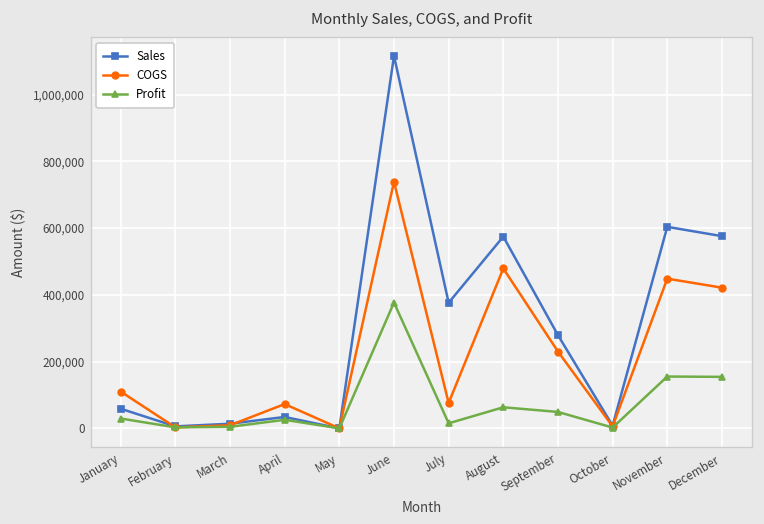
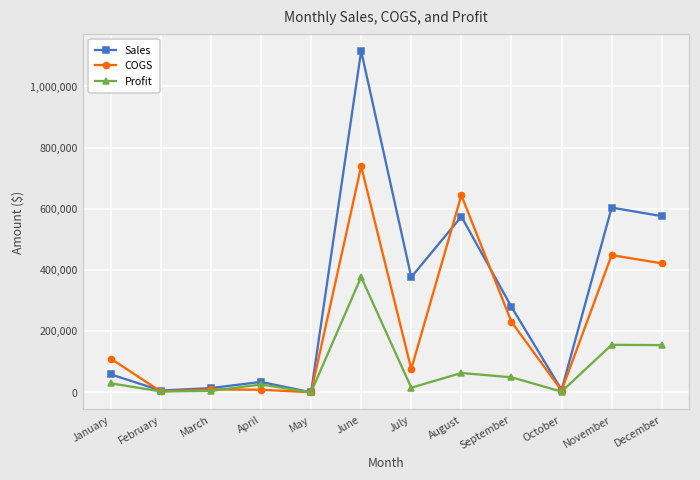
COGS, April: 70,000 -> 10,000
COGS, August: 480,000 -> 640,000
